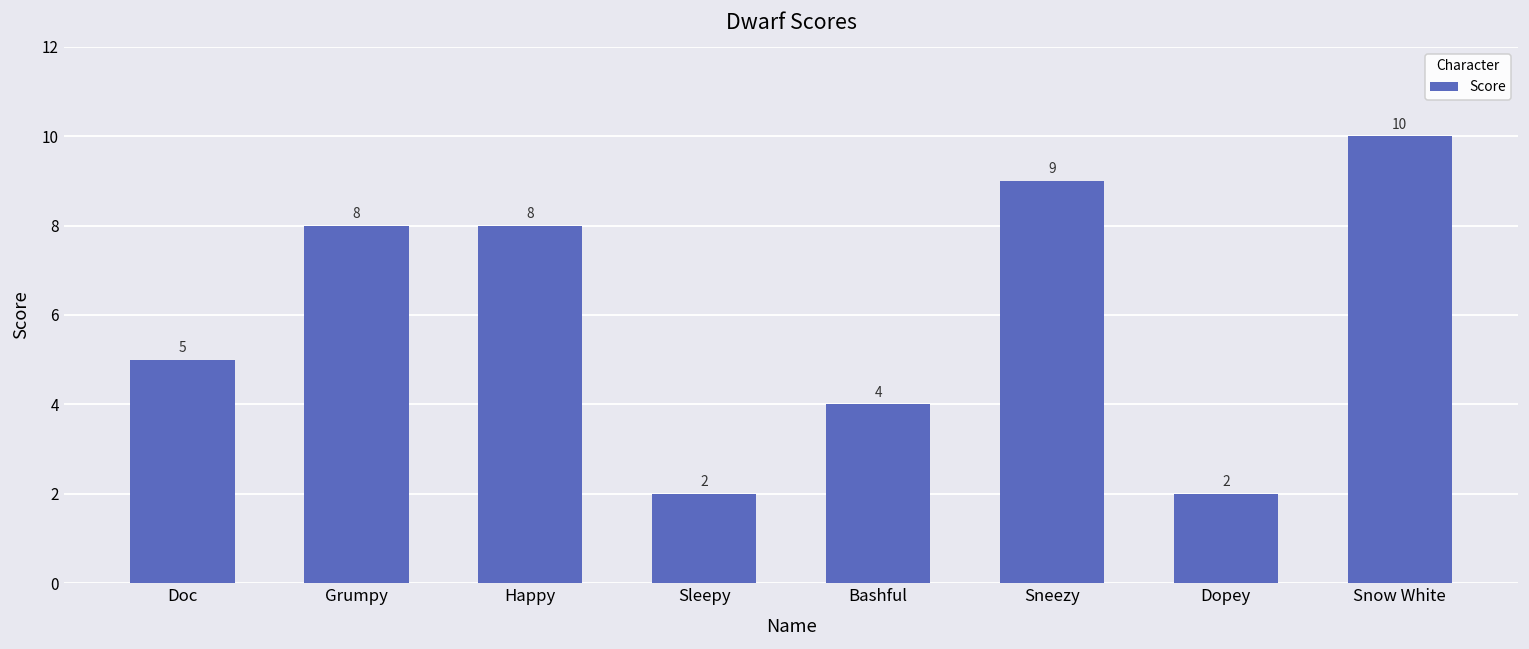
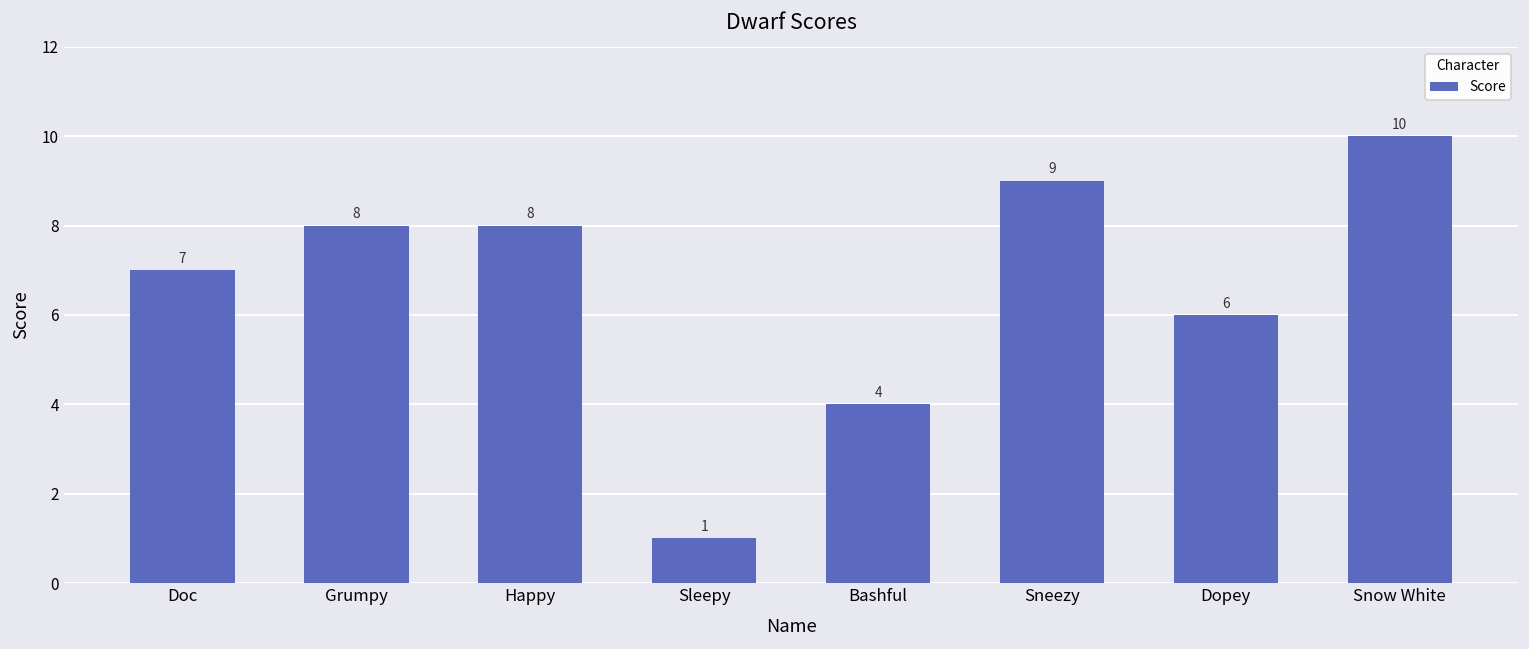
Doc: 5 -> 7
Sleepy: 2 -> 1
Dopey: 2 -> 6
